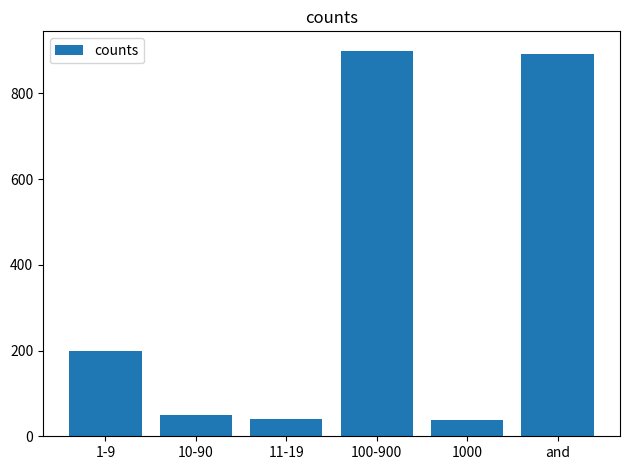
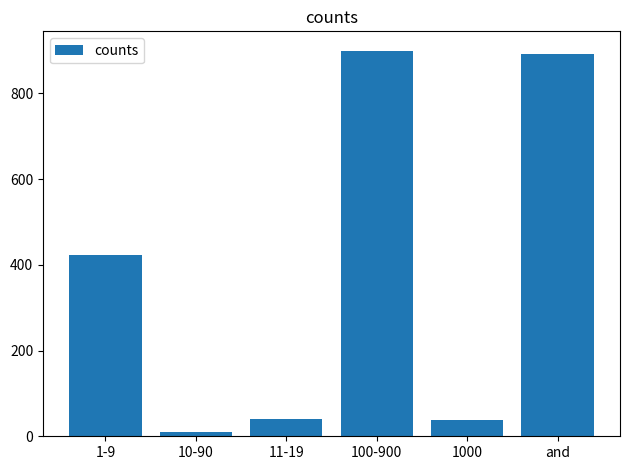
1-9: 200 -> 420
10-90: 50 -> 10
